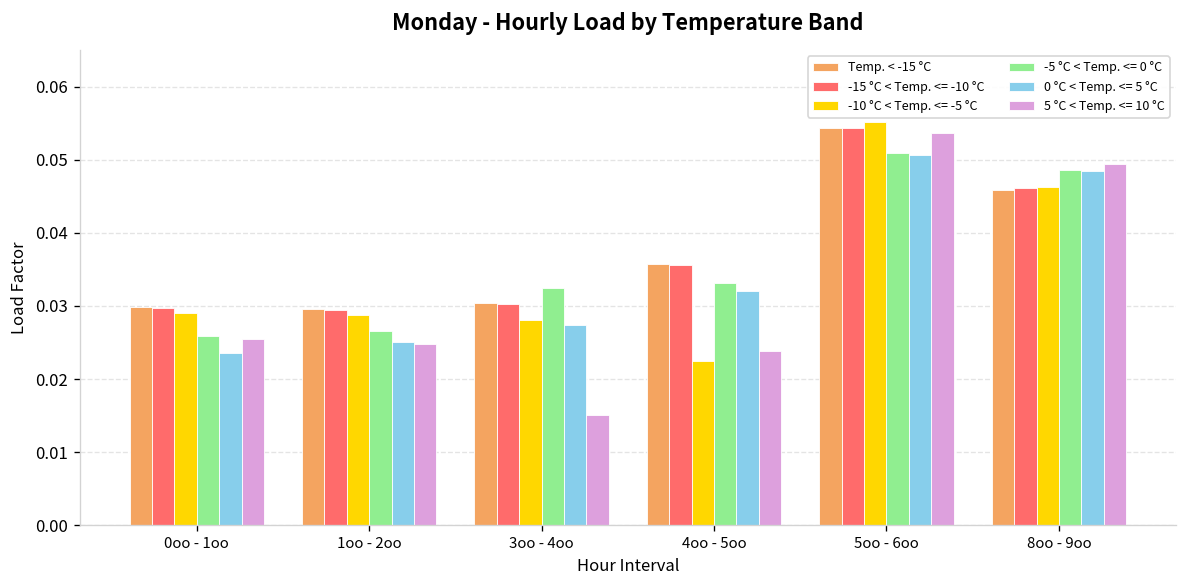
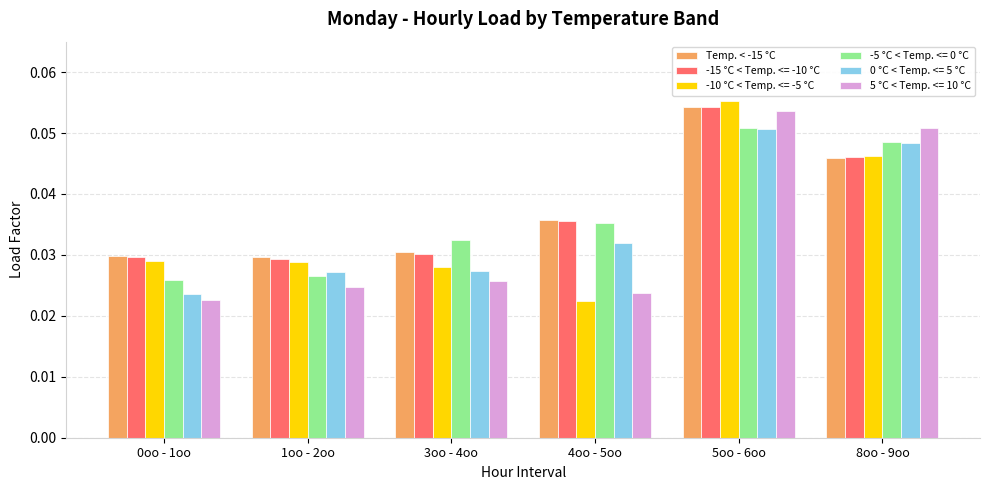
5 °C < Temp. <= 10 °C, 0oo - 1oo: 0.026 -> 0.023
0 °C < Temp. <= 5 °C, 1oo - 2oo: 0.025 -> 0.027
5 °C < Temp. <= 10 °C, 3oo - 4oo: 0.015 -> 0.026
-5 °C < Temp. <= 0 °C, 4oo - 5oo: 0.033 -> 0.035
5 °C < Temp. <= 10 °C, 8oo - 9oo: 0.049 -> 0.051
